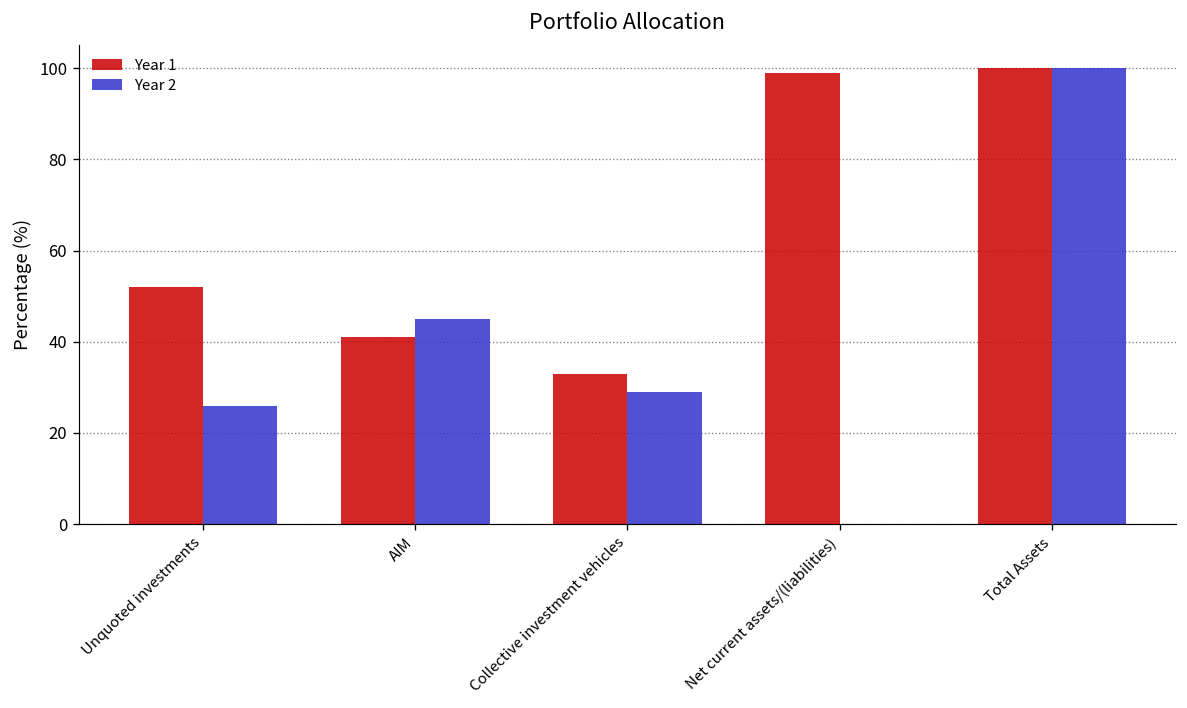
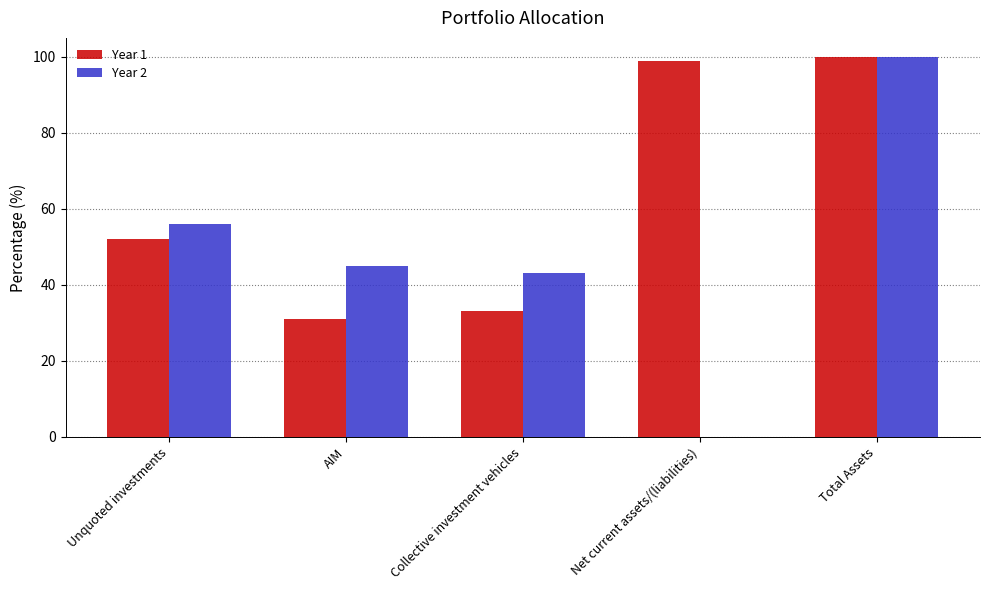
Year 2, Unquoted investments: 26 -> 56
Year 1, AIM: 41 -> 31
Year 2, Collective investment vehicles: 29 -> 43
